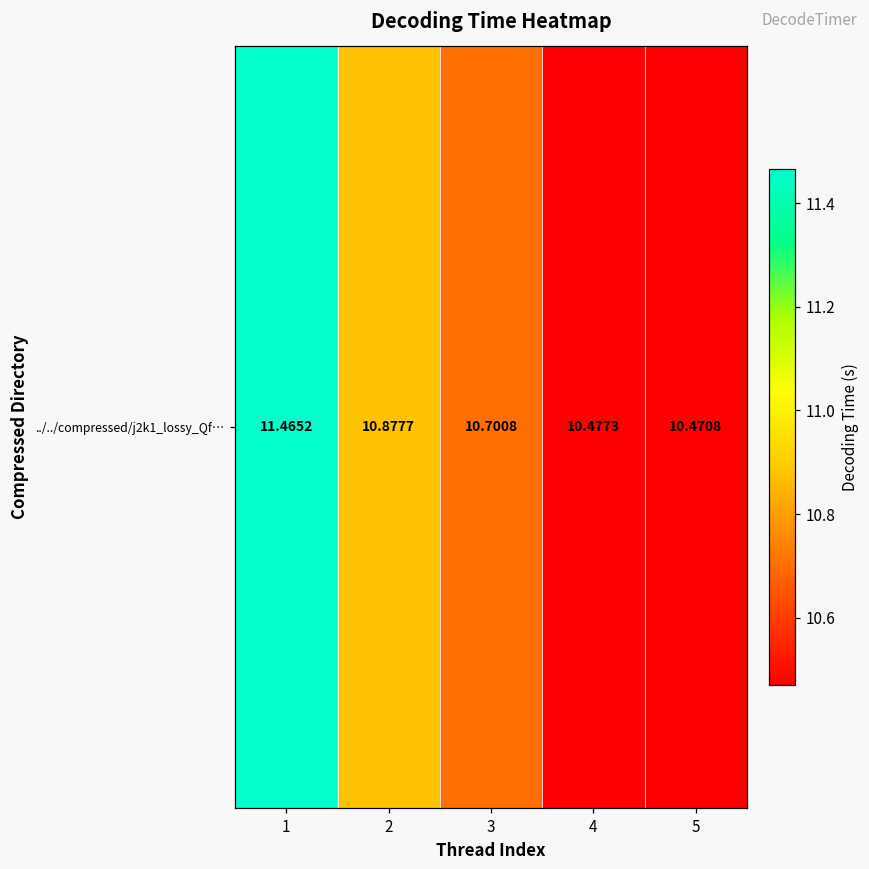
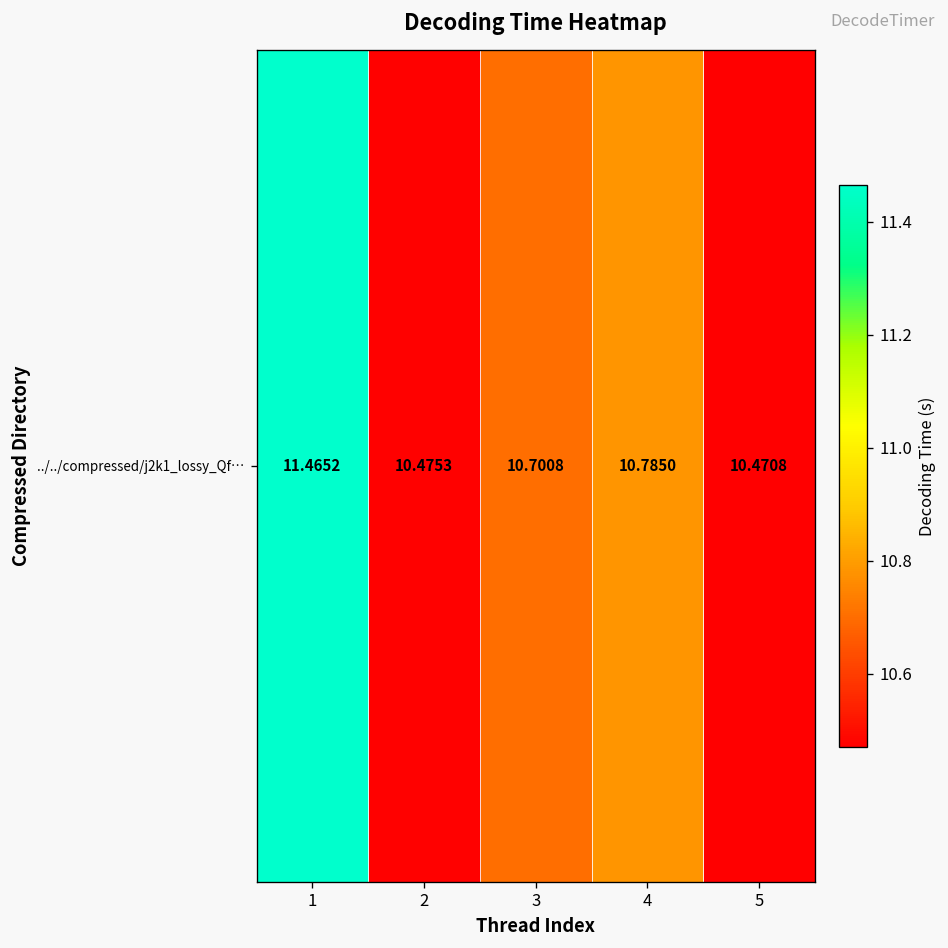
../../compressed/j2k1_lossy_Qf…, 2: 10.8777 -> 10.4753
../../compressed/j2k1_lossy_Qf…, 4: 10.4773 -> 10.7850
